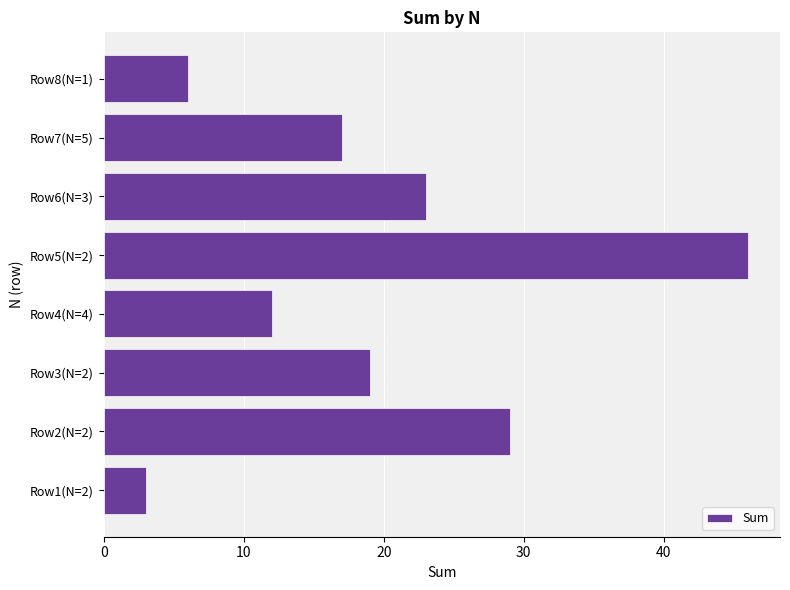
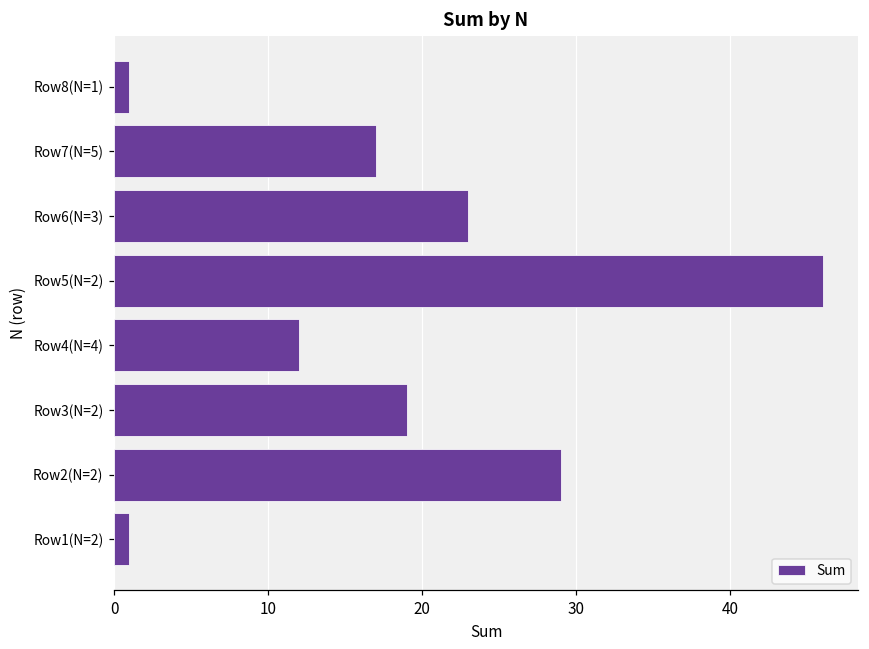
Row8(N=1): 6 -> 1
Row1(N=2): 3 -> 1
